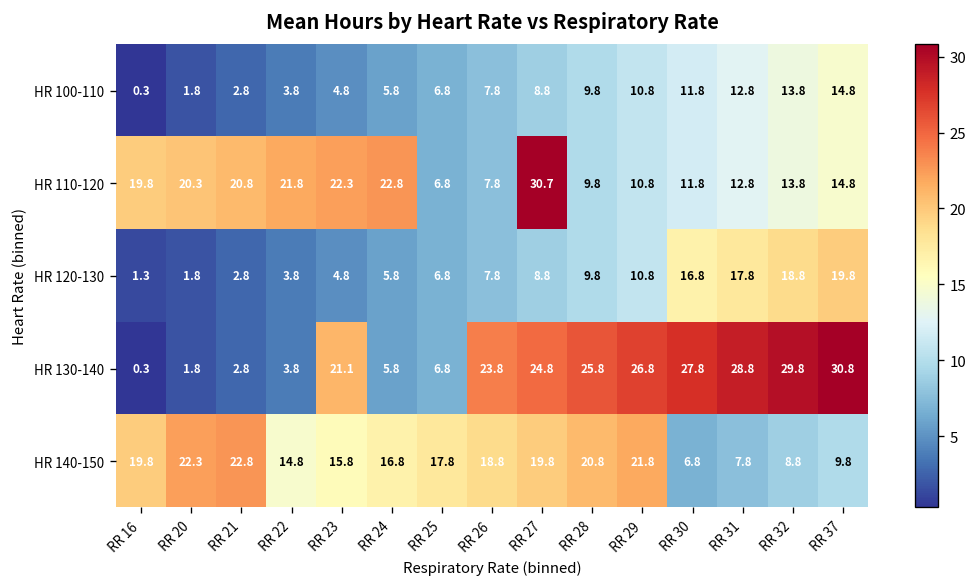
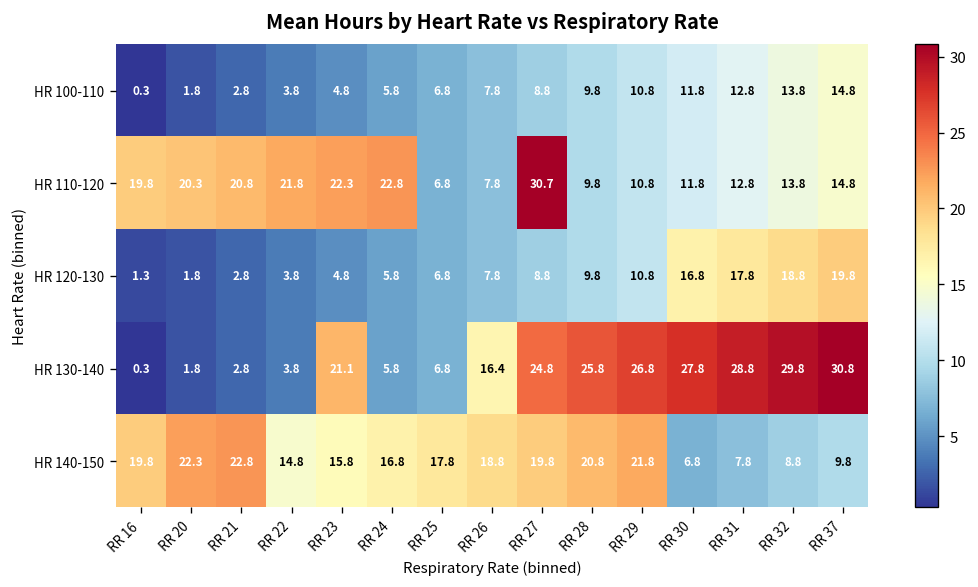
HR 130-140, RR 26: 23.8 -> 16.4
